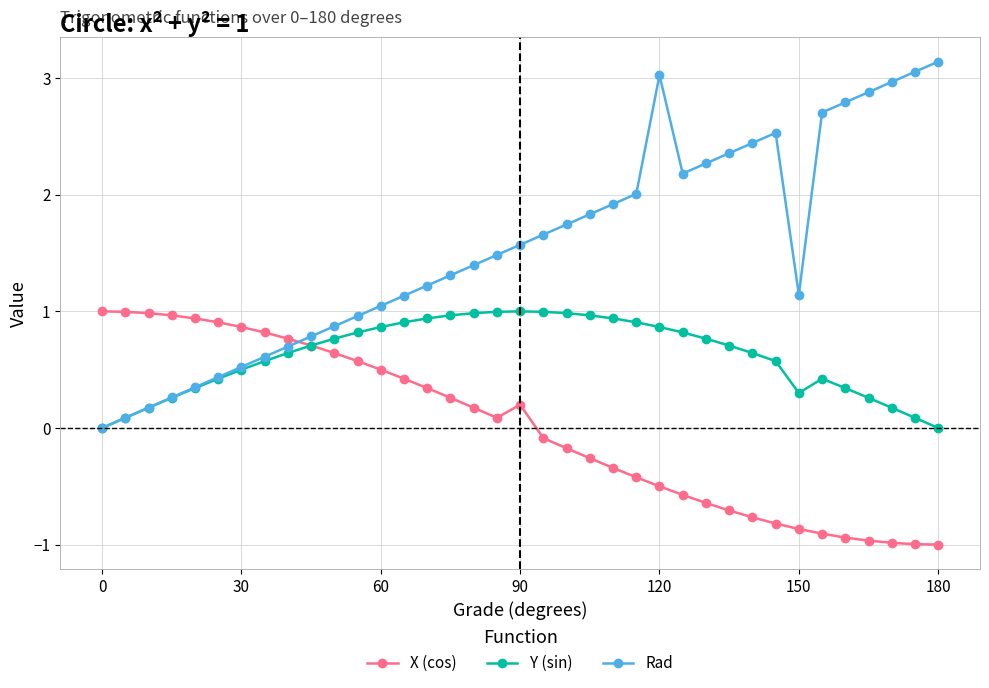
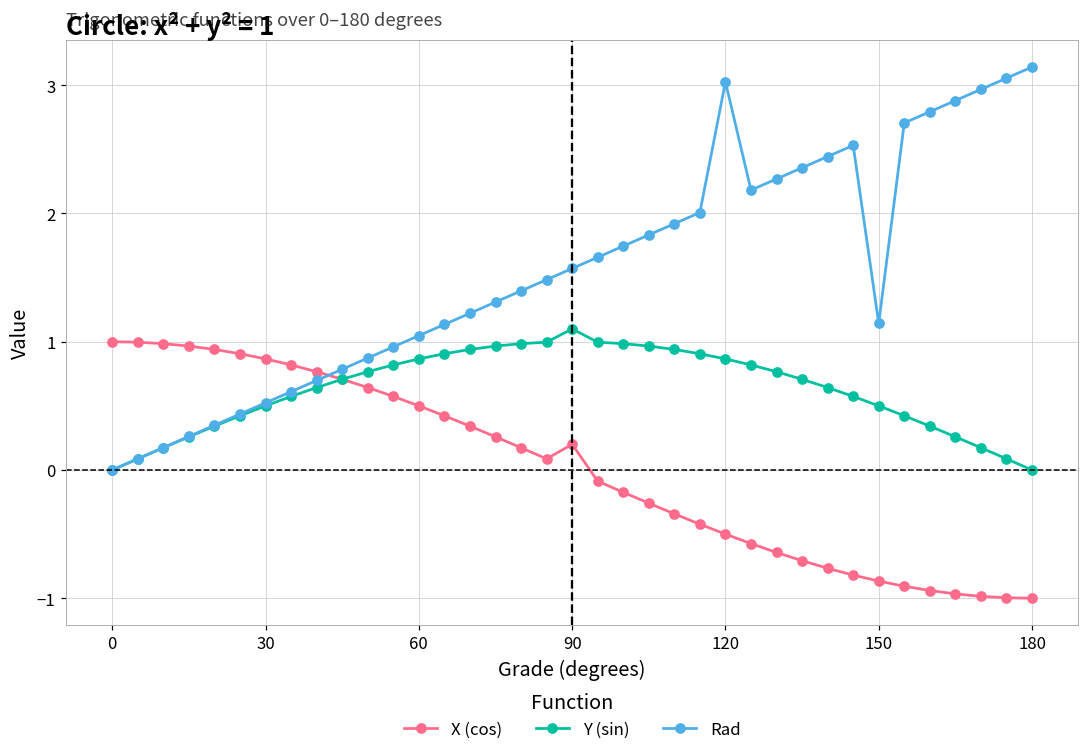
Y (sin), 90: 1.0 -> 1.1
Y (sin), 150: 0.3 -> 0.5
